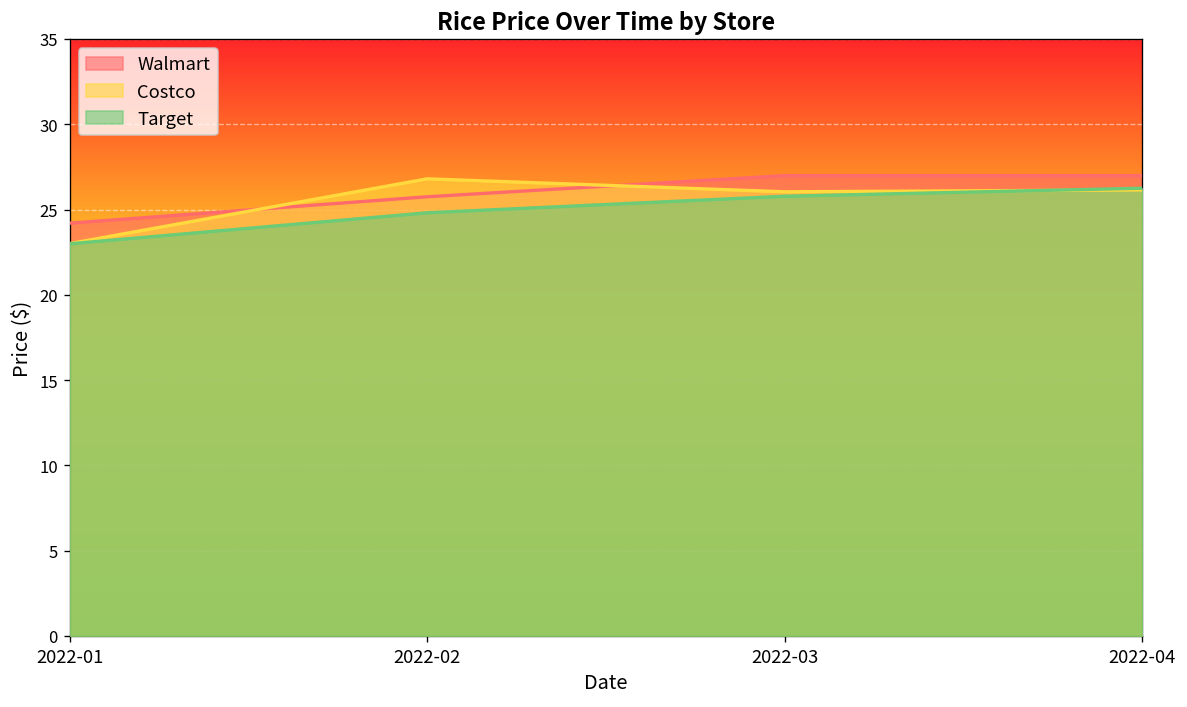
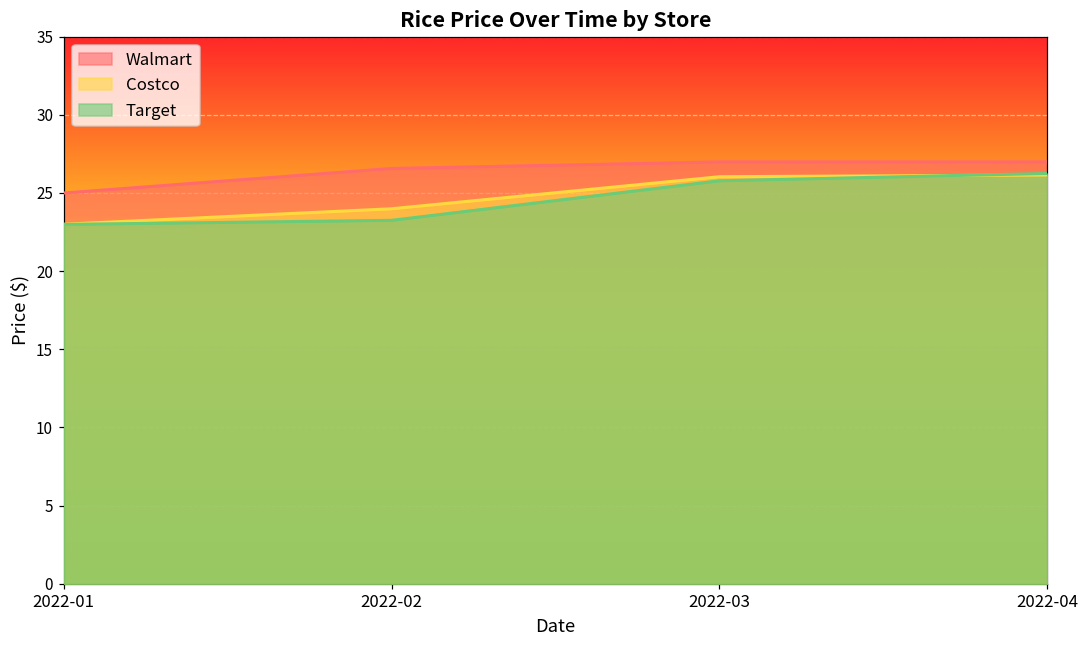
Walmart, 2022-01: 24.2 -> 25.0
Walmart, 2022-02: 25.8 -> 26.6
Costco, 2022-02: 26.8 -> 24.0
Target, 2022-02: 24.8 -> 23.3
